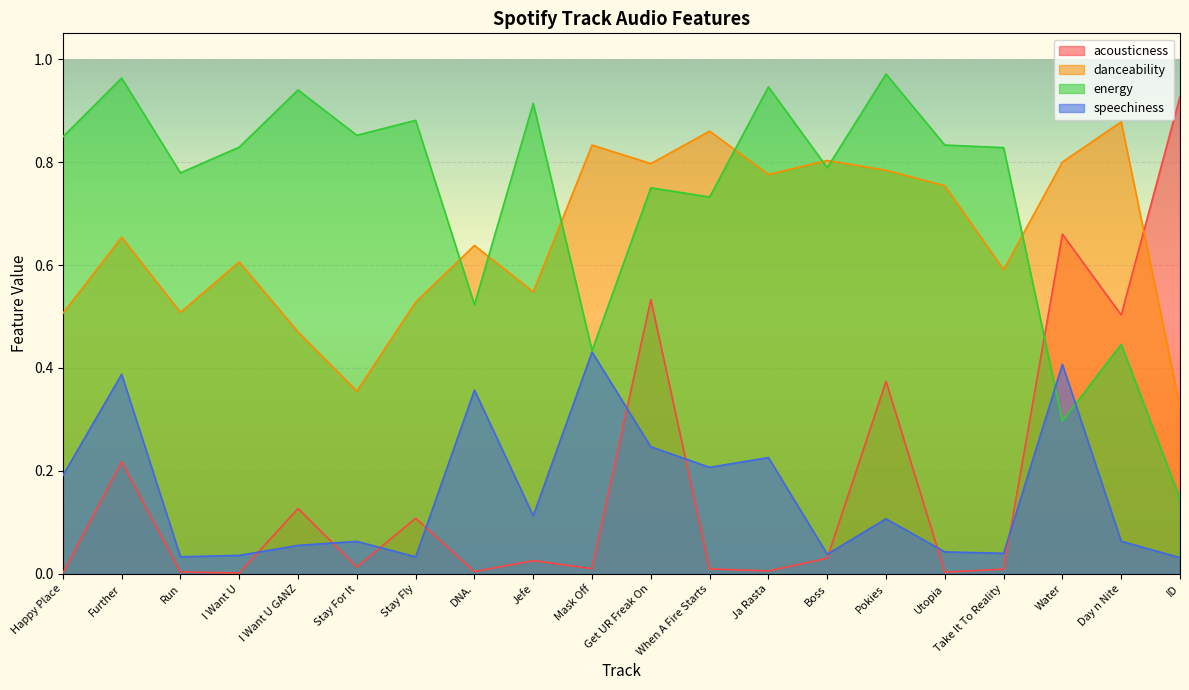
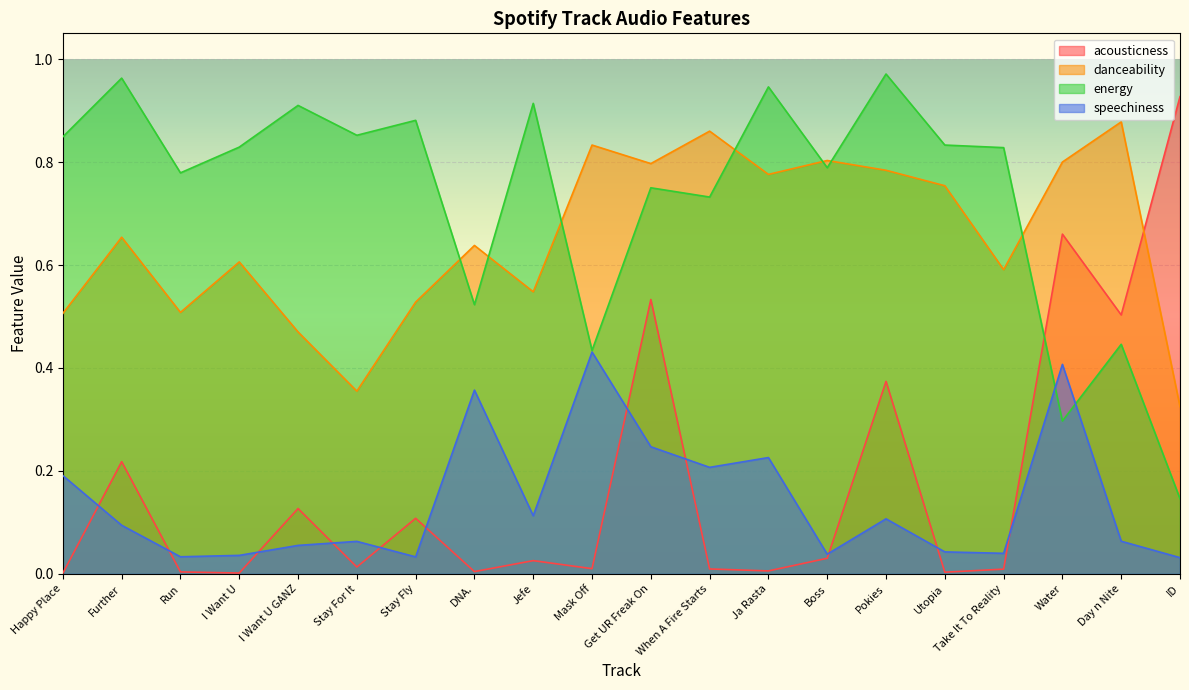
speechiness, Further: 0.39 -> 0.09
energy, I Want U GANZ: 0.94 -> 0.91
